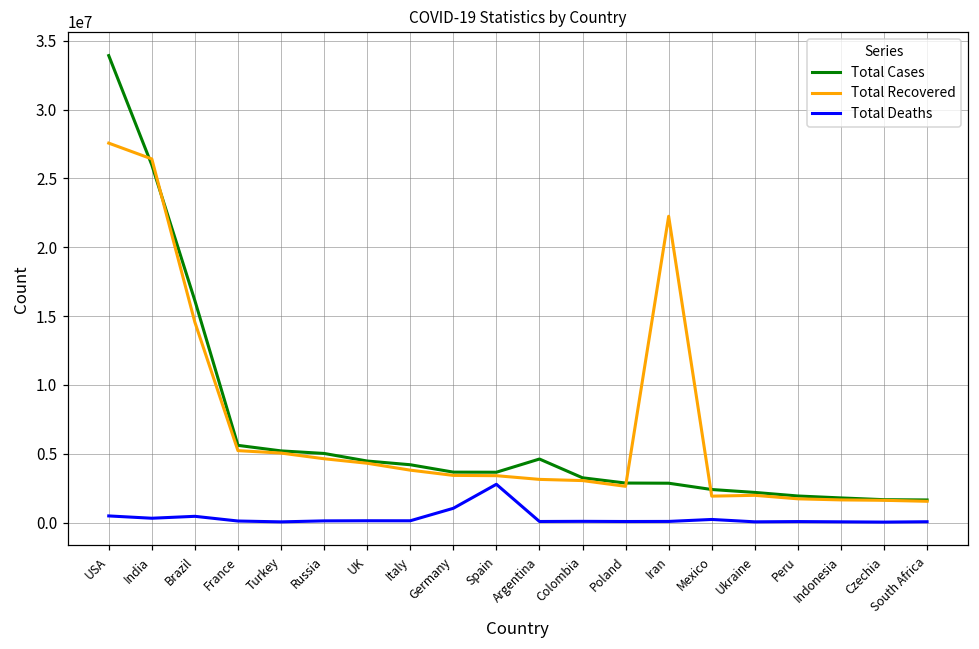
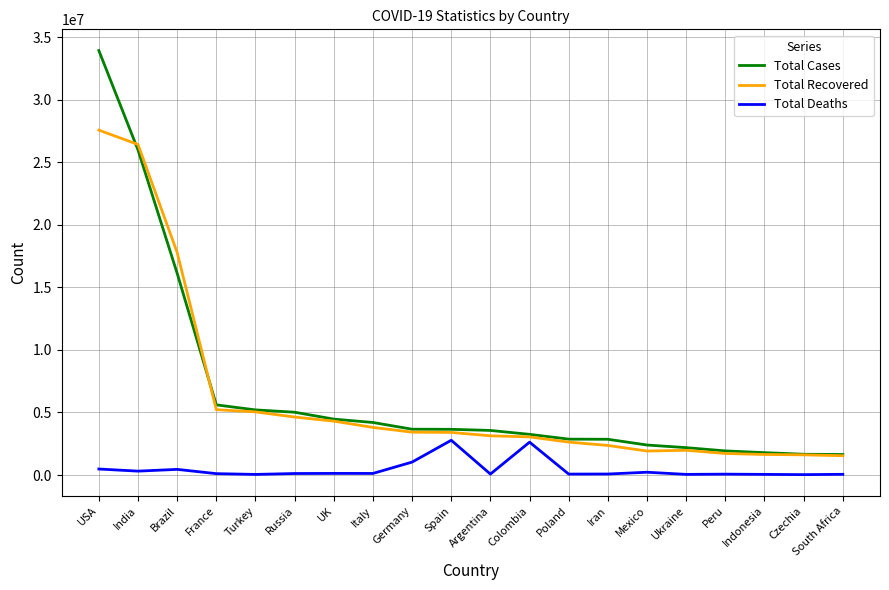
Total Recovered, Brazil: 14600000 -> 17800000
Total Cases, Argentina: 4600000 -> 3600000
Total Deaths, Colombia: 100000 -> 2600000
Total Recovered, Iran: 22300000 -> 2400000
